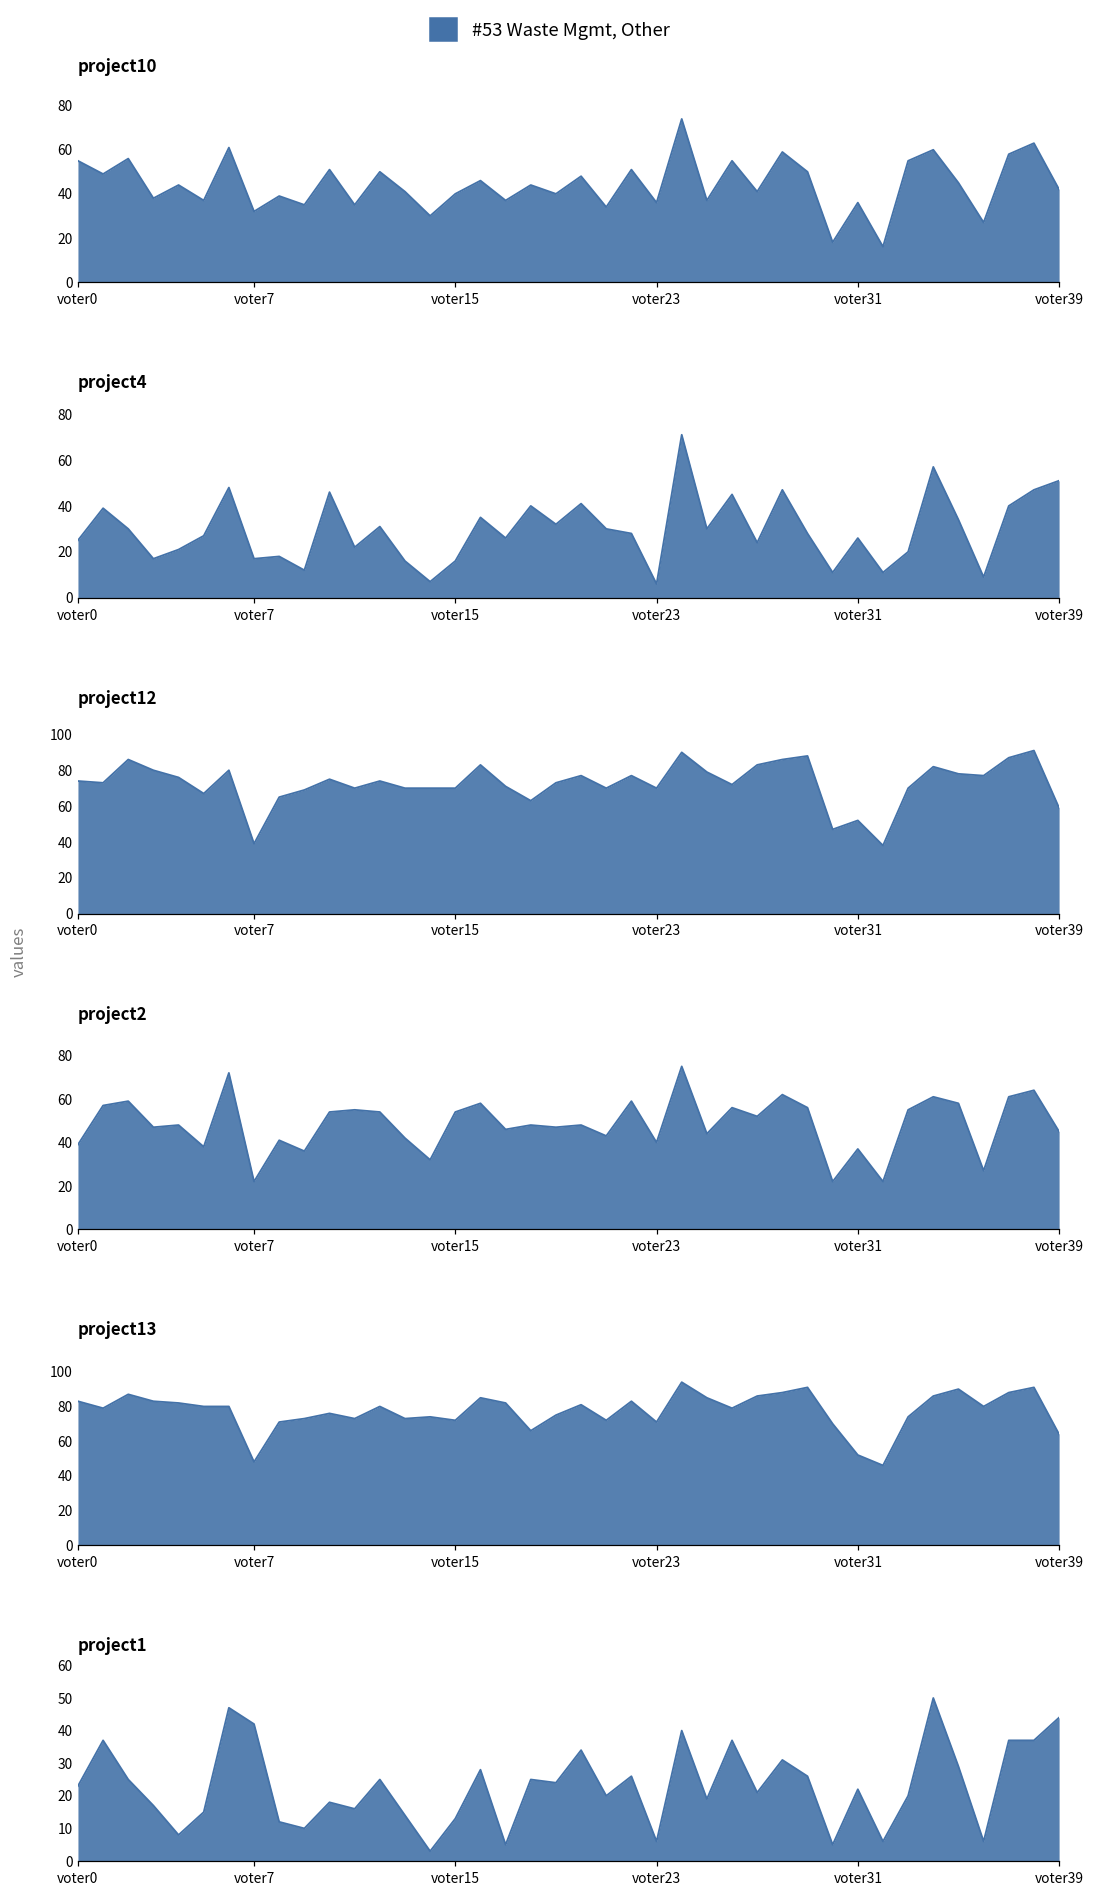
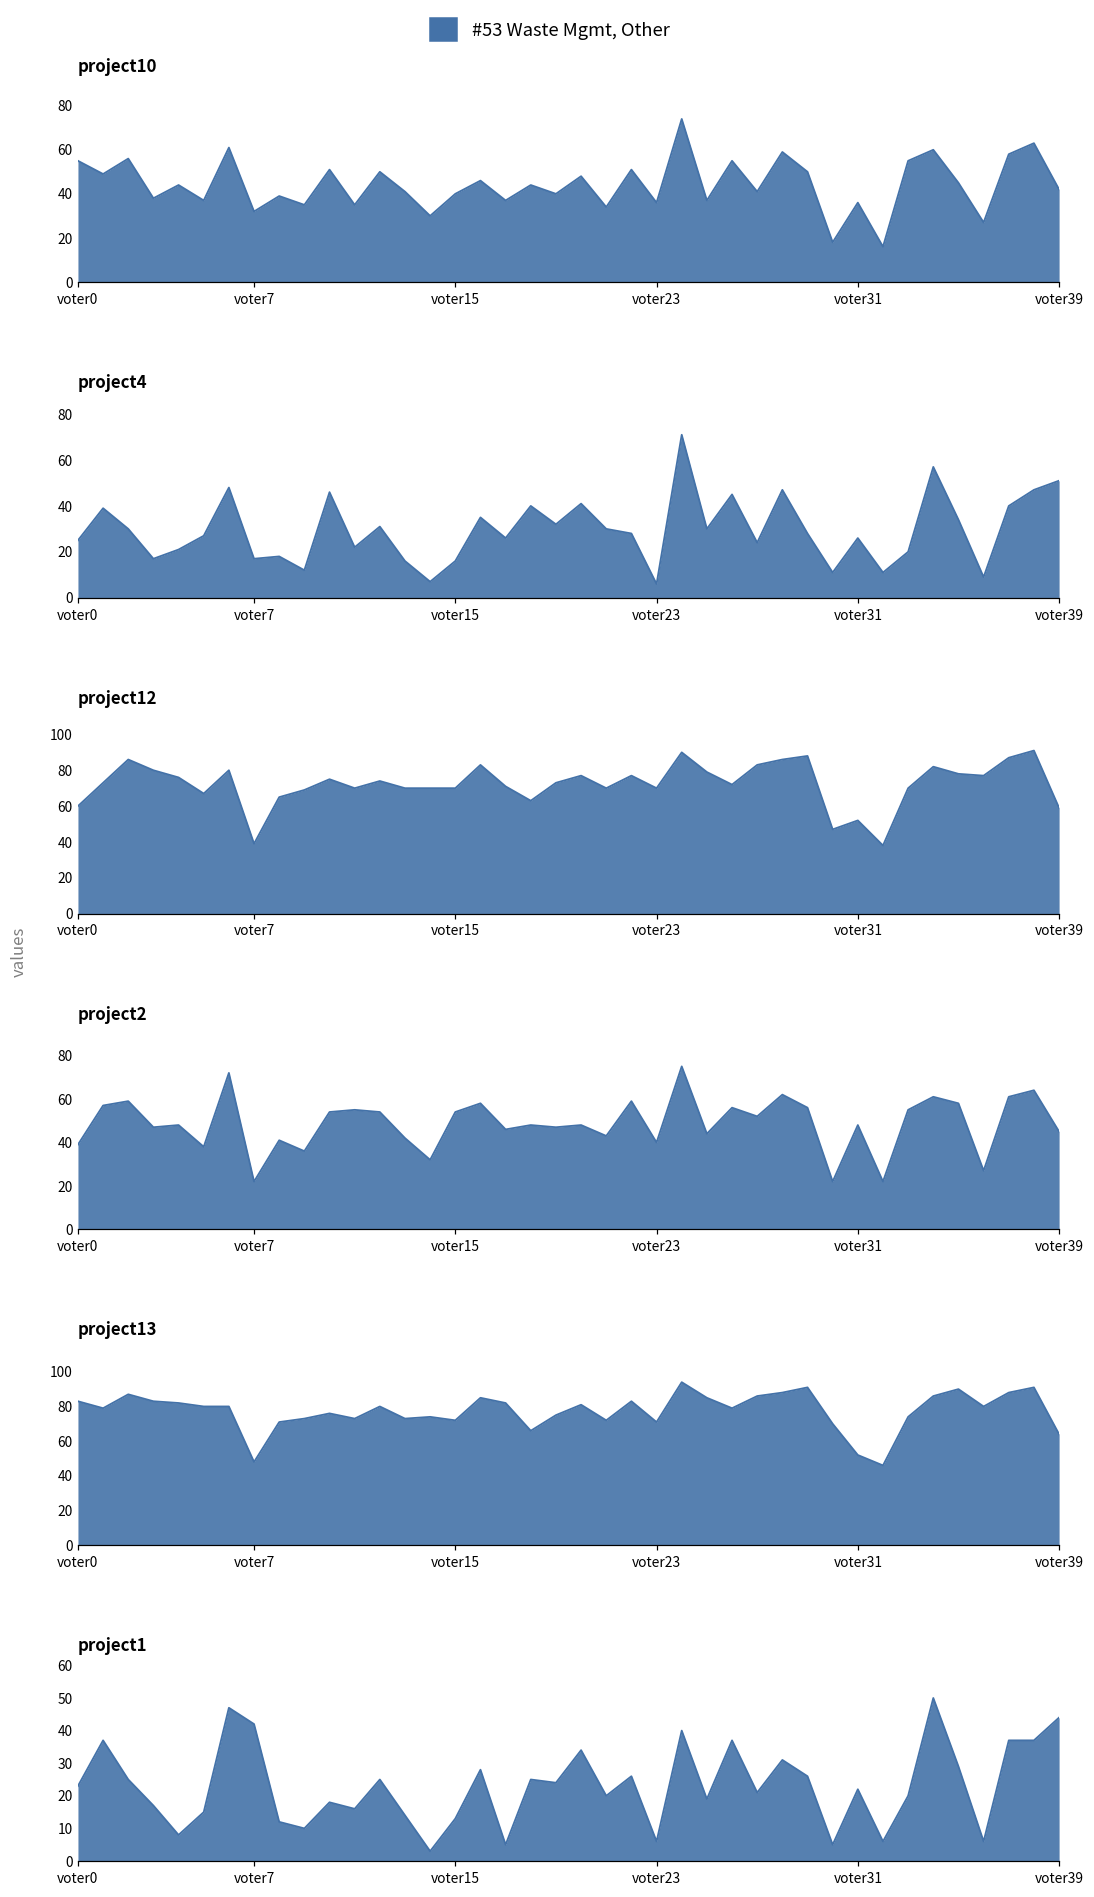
project12, voter0: 74 -> 60
project2, voter31: 37 -> 48
